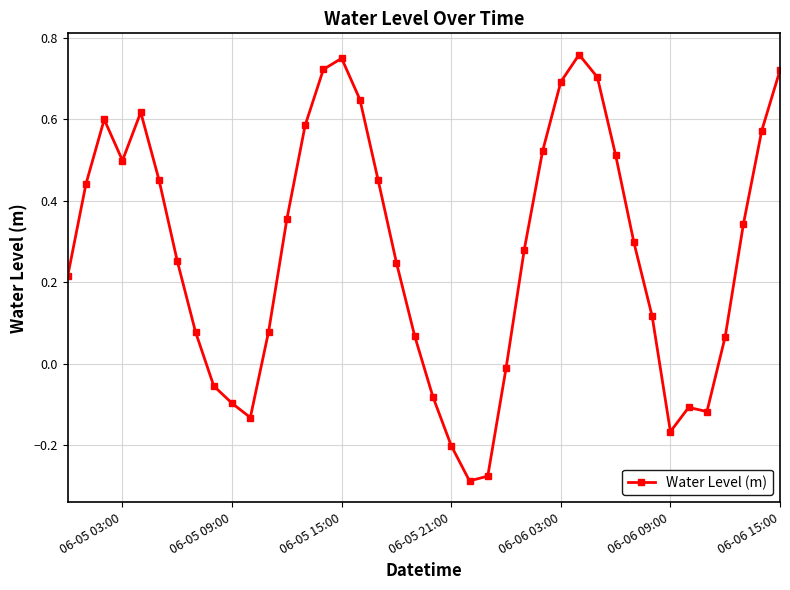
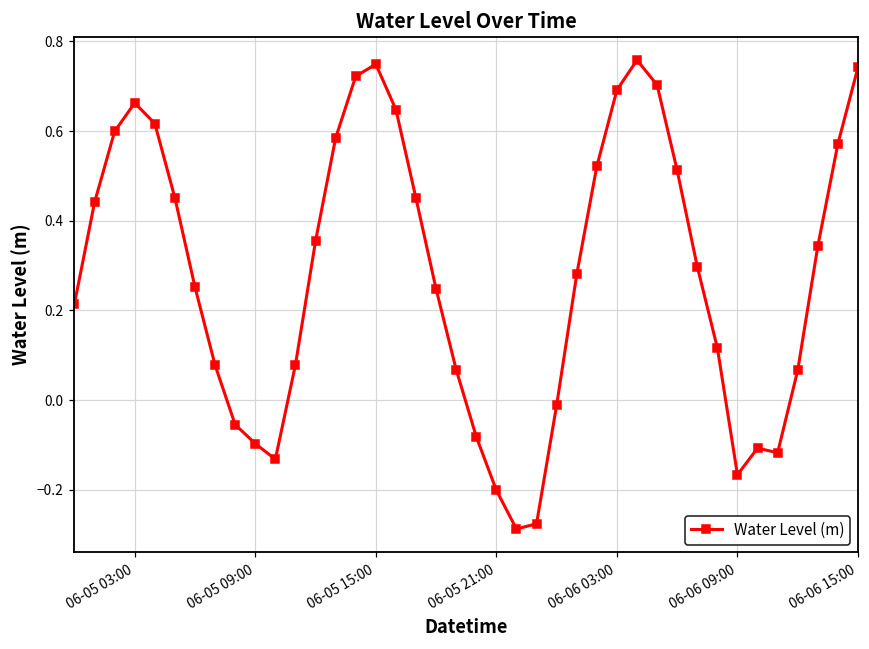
06-05 03:00: 0.50 -> 0.66
06-06 15:00: 0.72 -> 0.74
